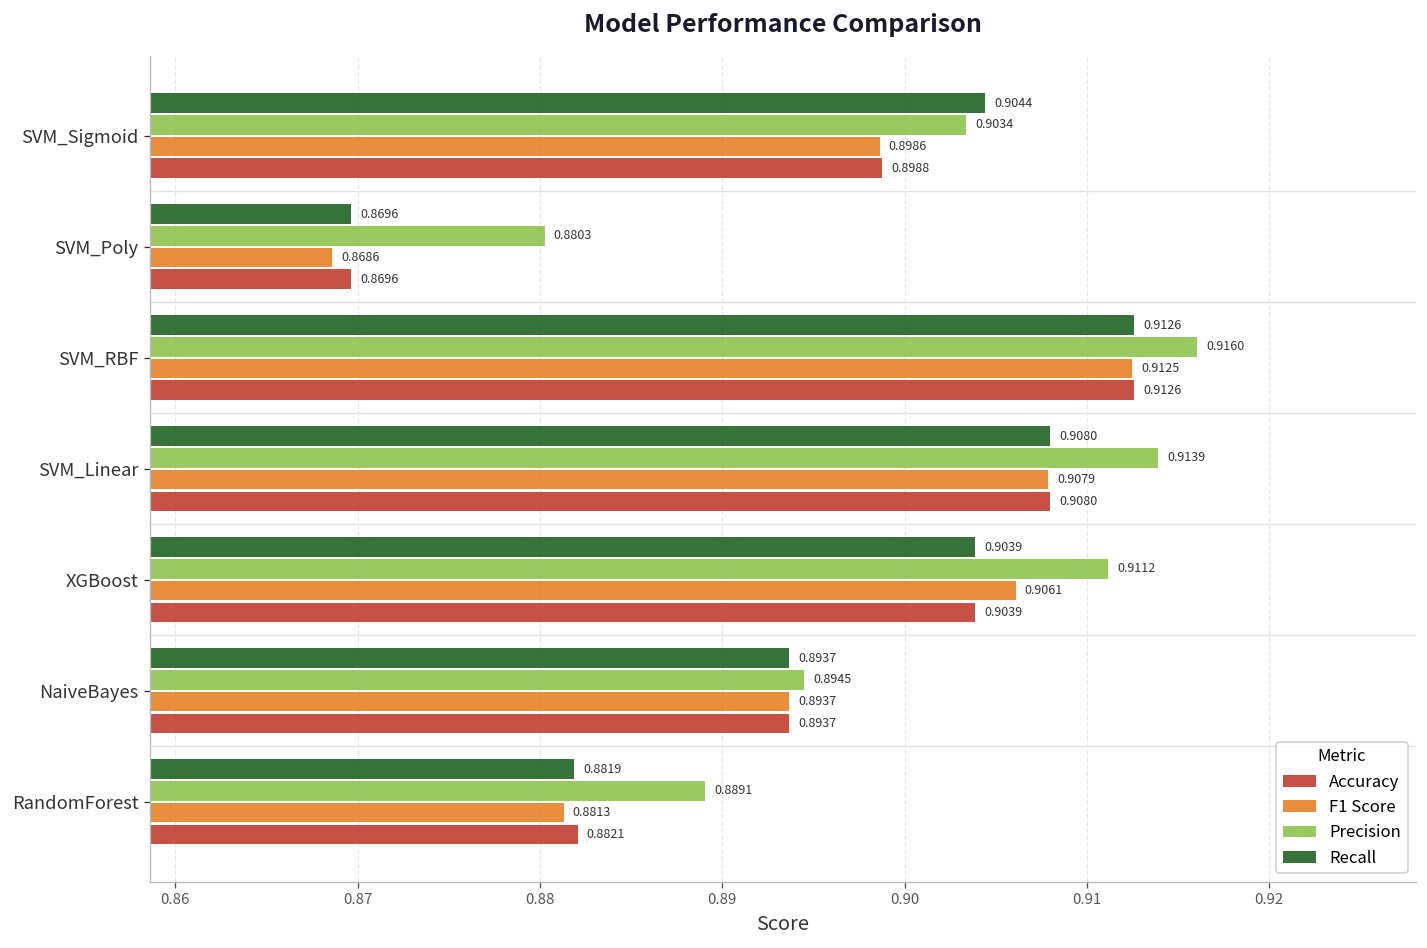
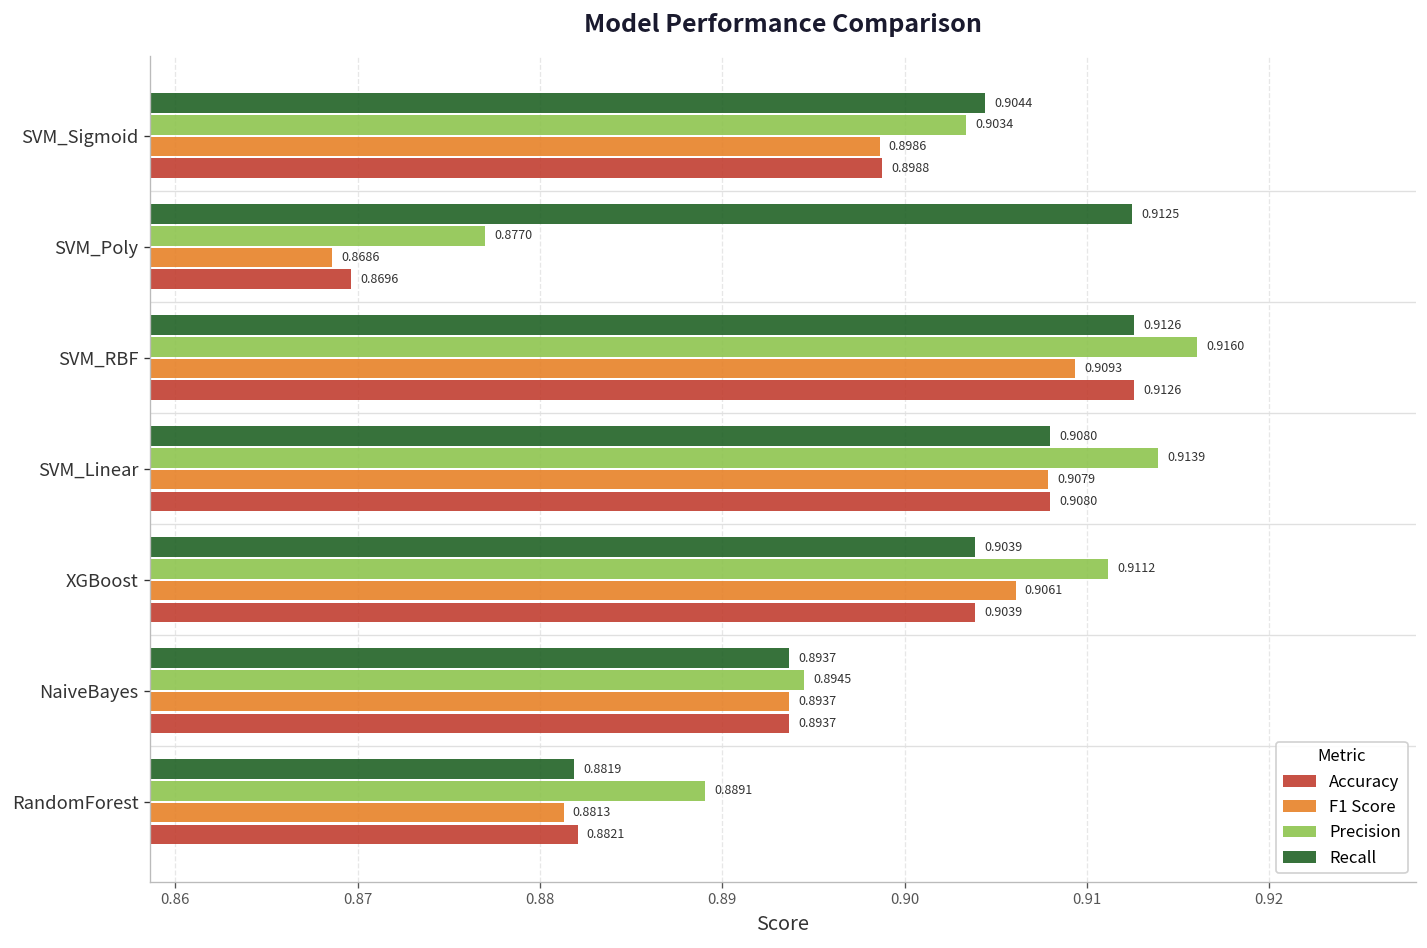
Recall, SVM_Poly: 0.8696 -> 0.9125
Precision, SVM_Poly: 0.8803 -> 0.8770
F1 Score, SVM_RBF: 0.9125 -> 0.9093
